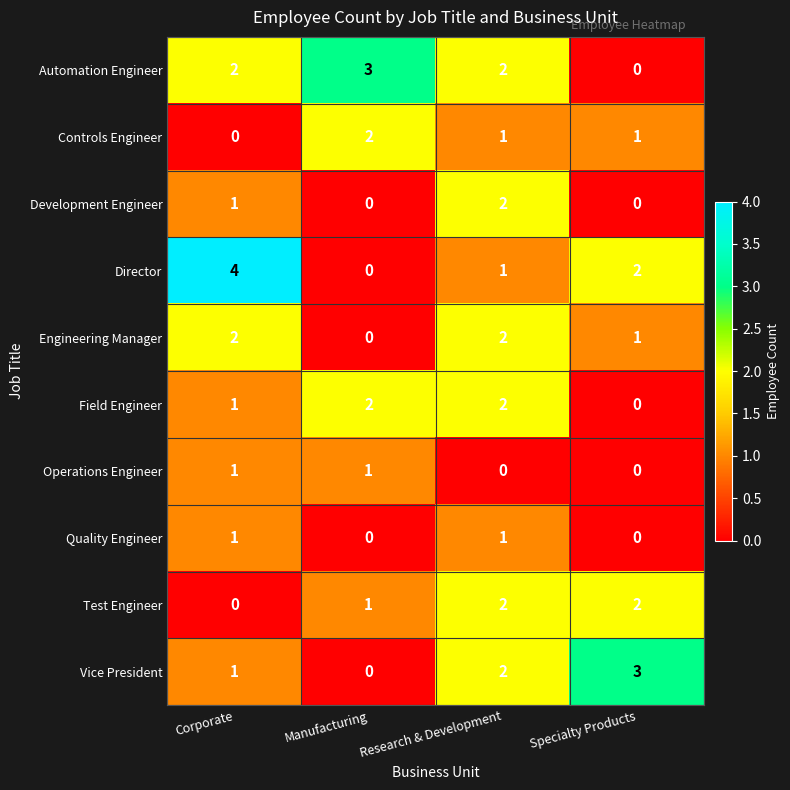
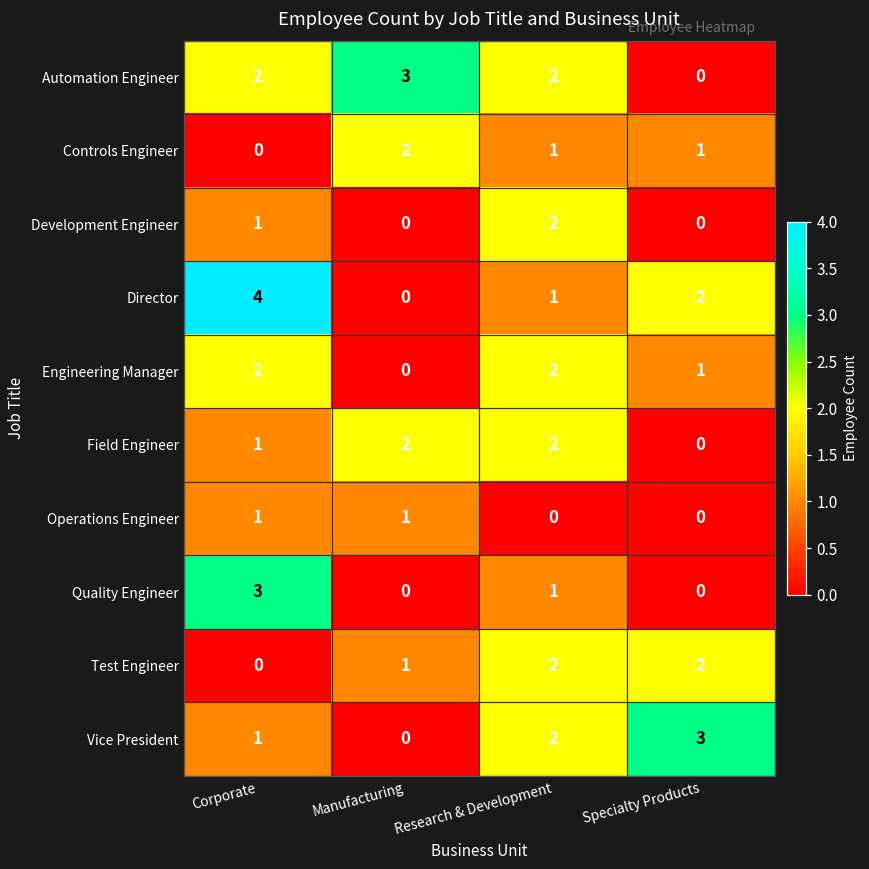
Quality Engineer, Corporate: 1 -> 3
